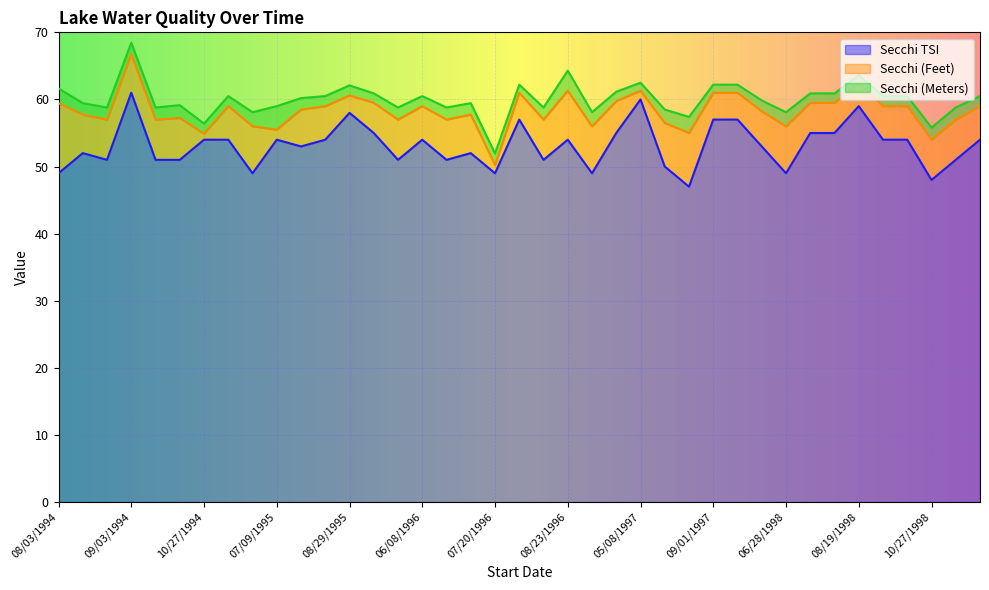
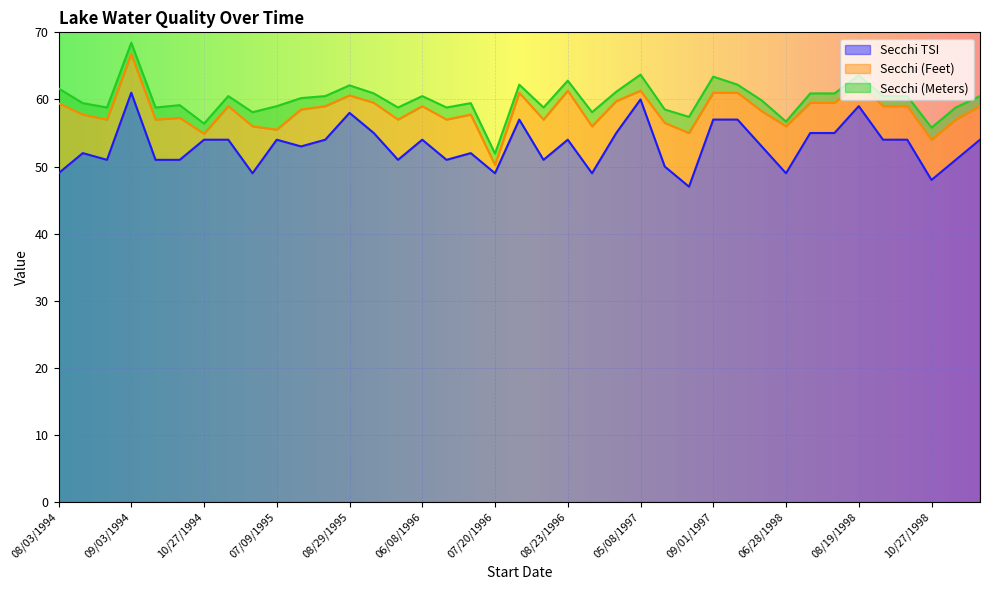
Secchi (Meters), 08/23/1996: 3 -> 2
Secchi (Meters), 05/08/1997: 1 -> 2
Secchi (Meters), 09/01/1997: 1 -> 2
Secchi (Meters), 06/28/1998: 2 -> 1
